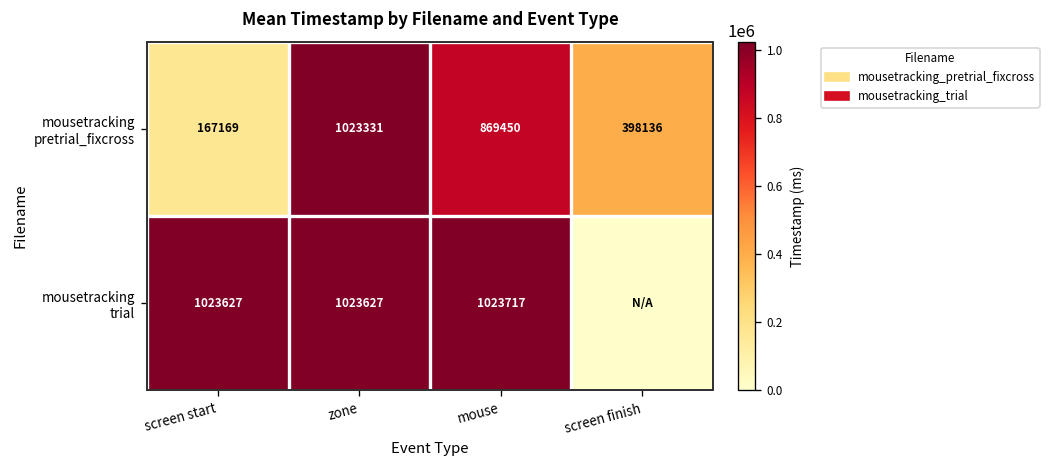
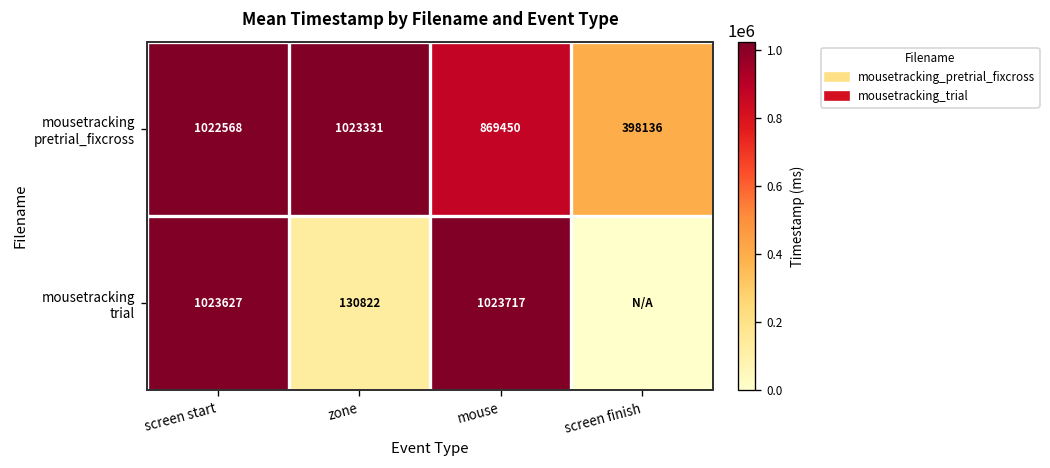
mousetracking pretrial_fixcross, screen start: 167169 -> 1022568
mousetracking trial, zone: 1023627 -> 130822
